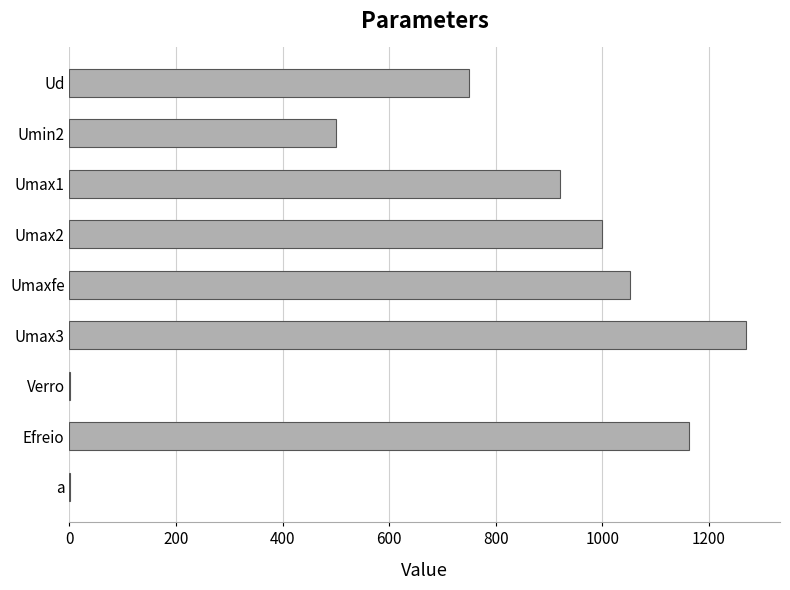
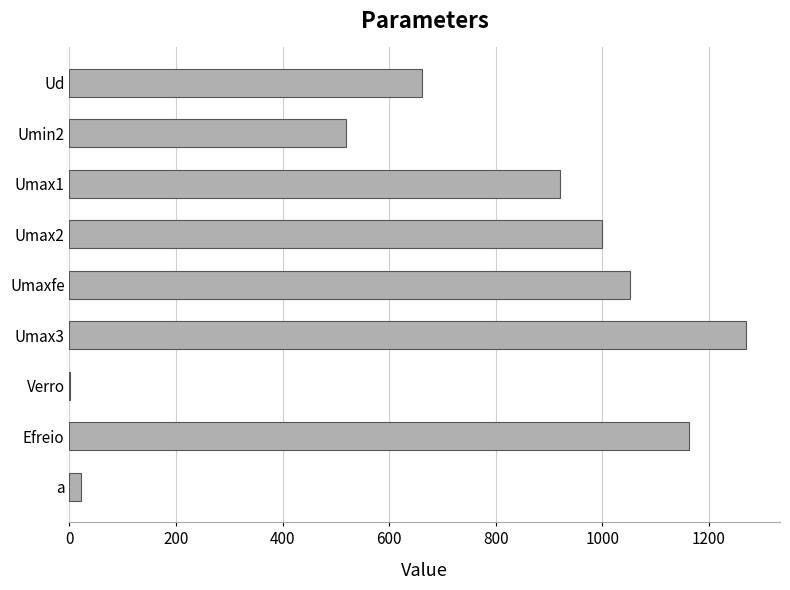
Ud: 750 -> 660
Umin2: 500 -> 520
a: 0 -> 20
